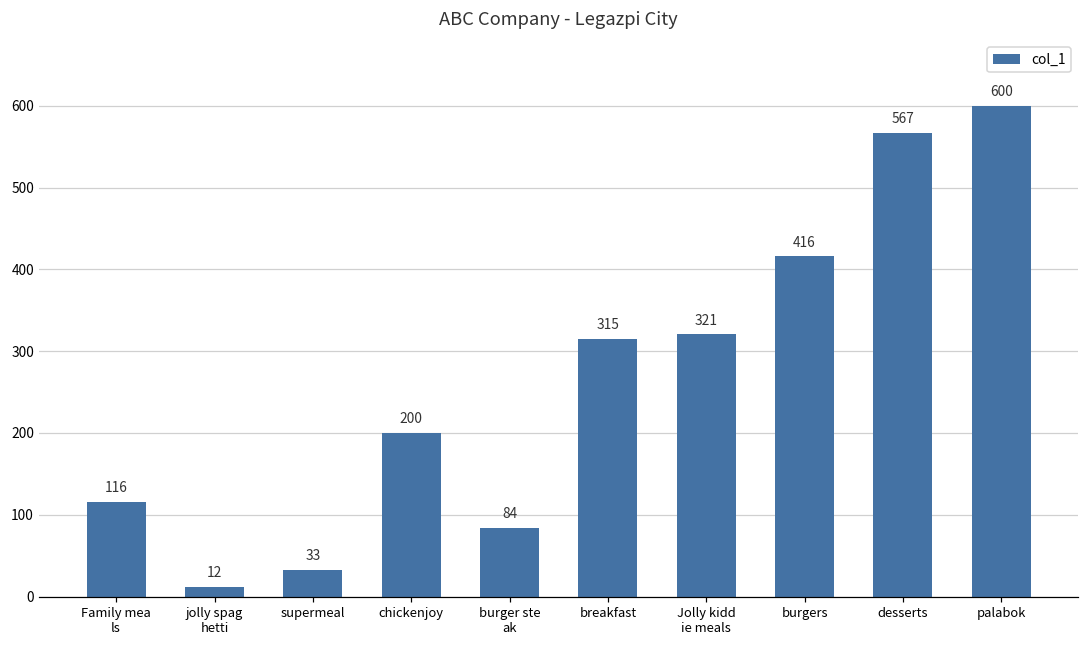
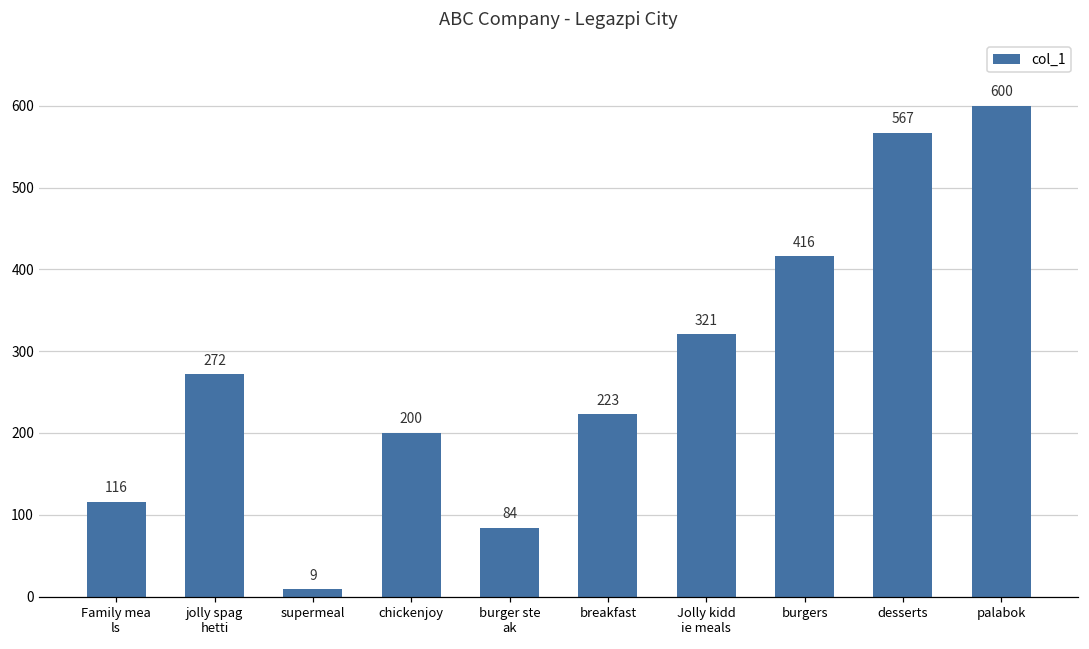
jolly spag hetti: 12 -> 272
supermeal: 33 -> 9
breakfast: 315 -> 223
